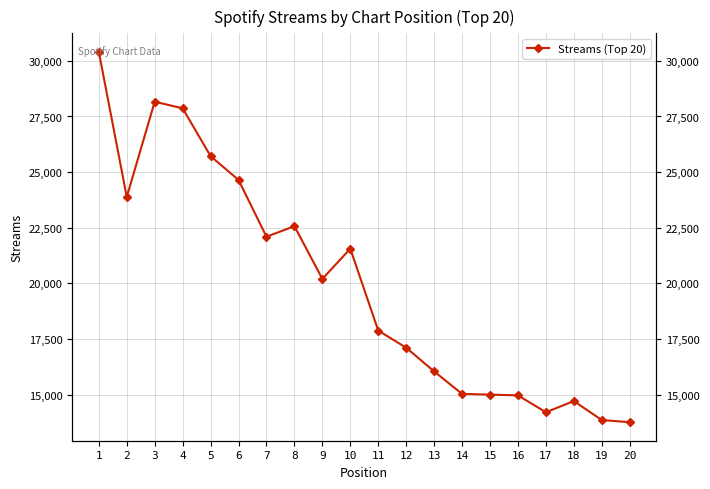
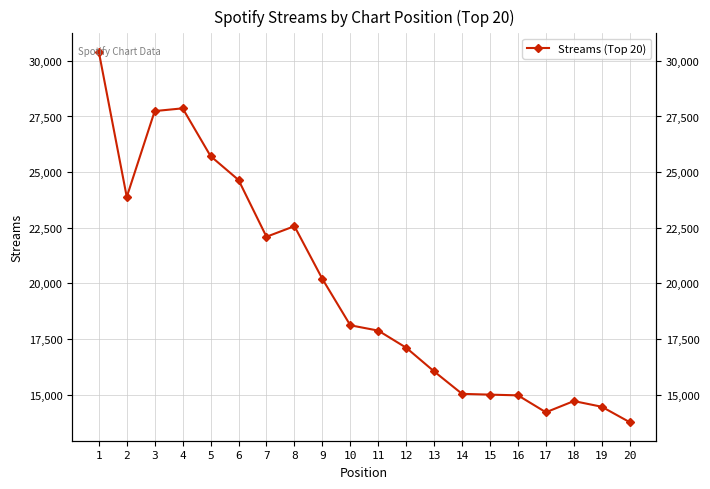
3: 28,200 -> 27,700
10: 21,600 -> 18,100
19: 13,900 -> 14,500
